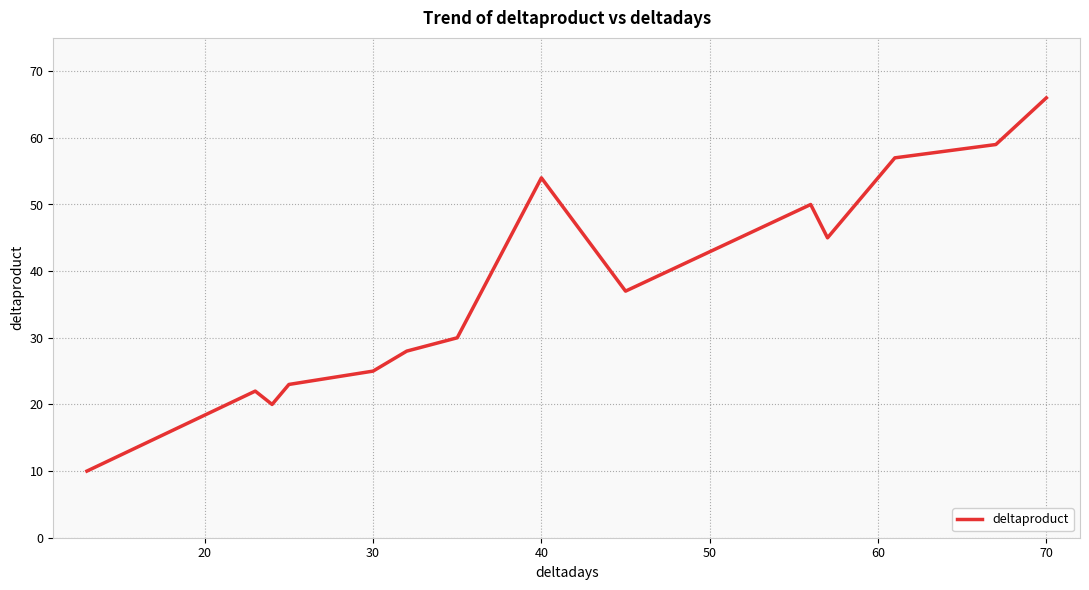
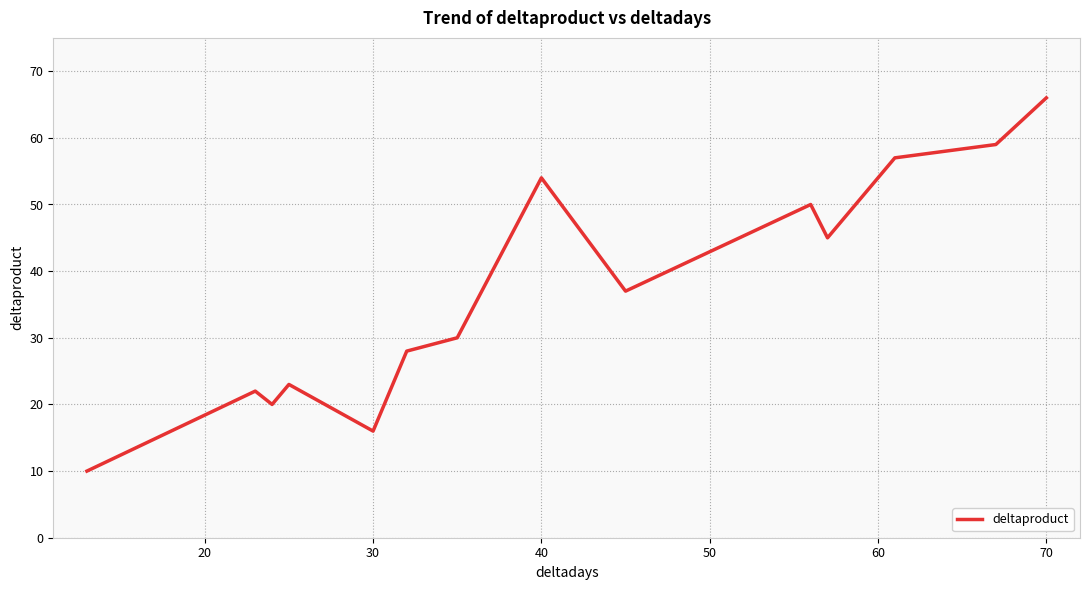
30: 25 -> 16
